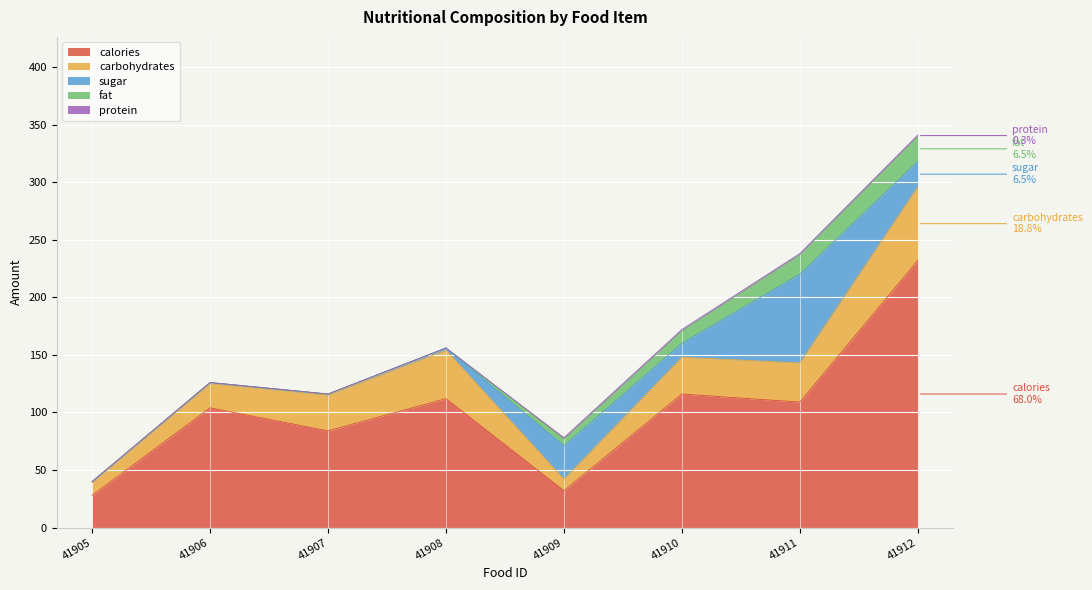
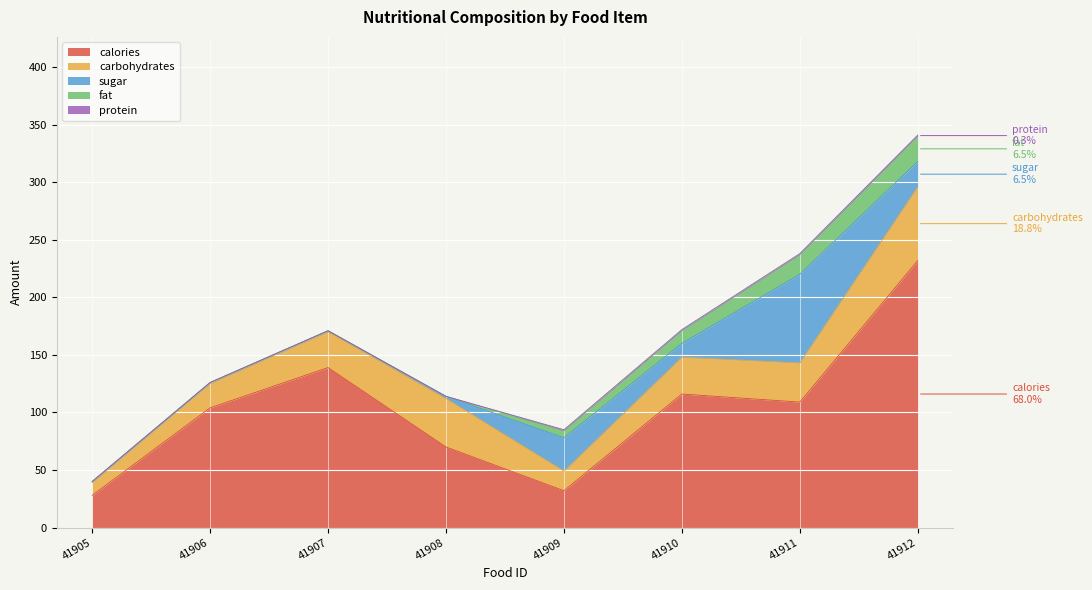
calories, 41907: 84 -> 139
calories, 41908: 112 -> 70
carbohydrates, 41909: 10 -> 17
